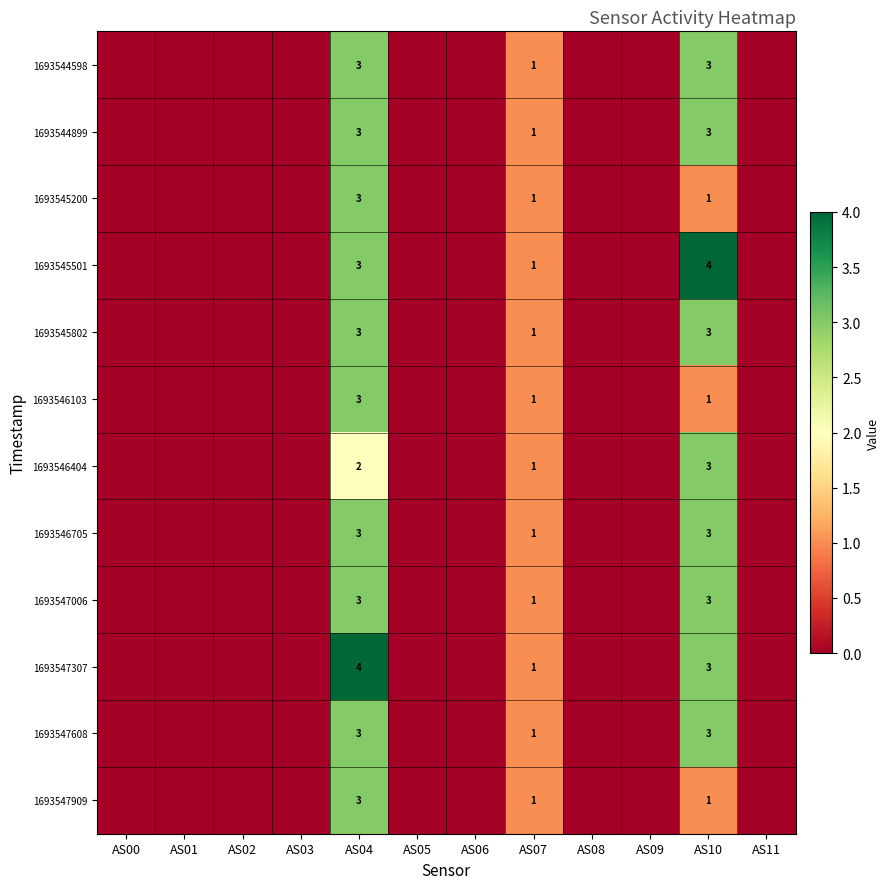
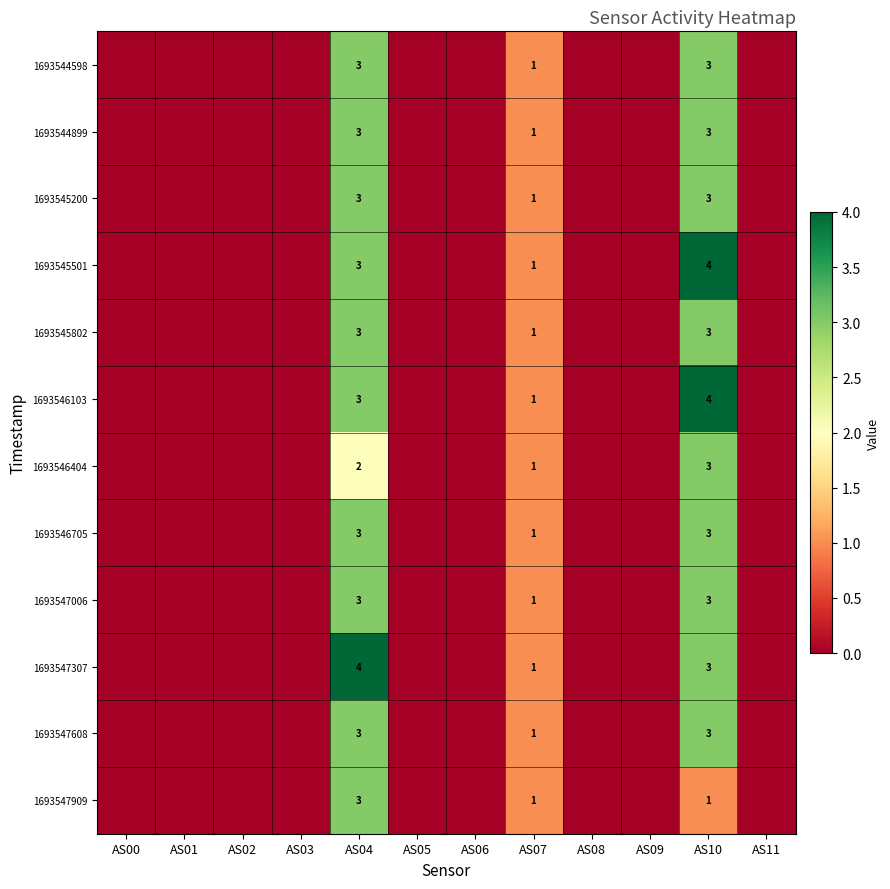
1693545200, AS10: 1 -> 3
1693546103, AS10: 1 -> 4
